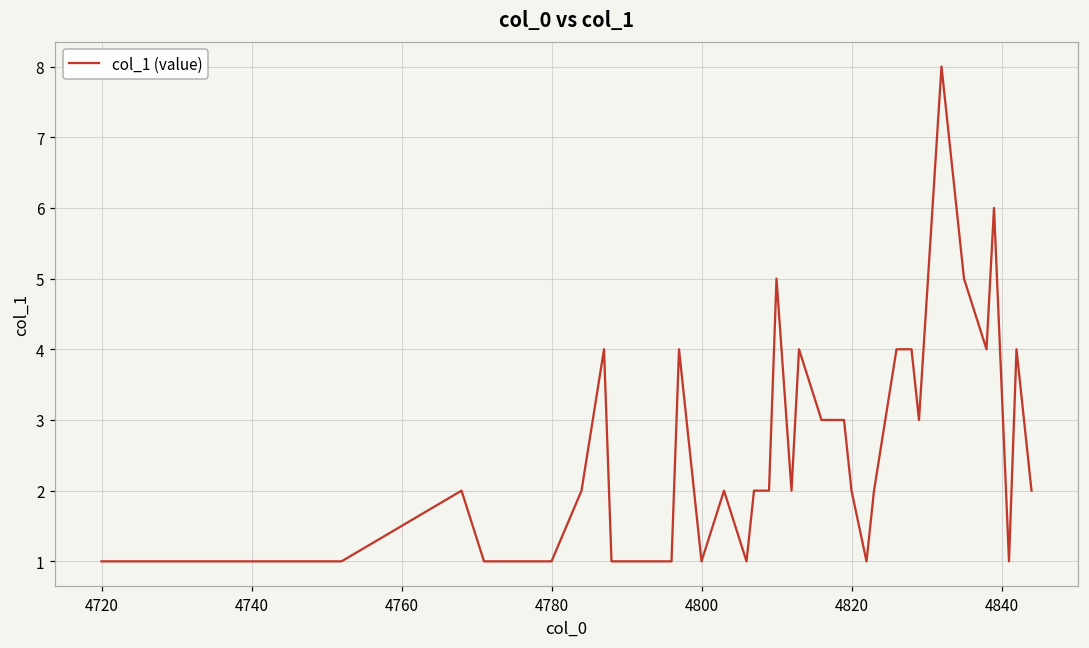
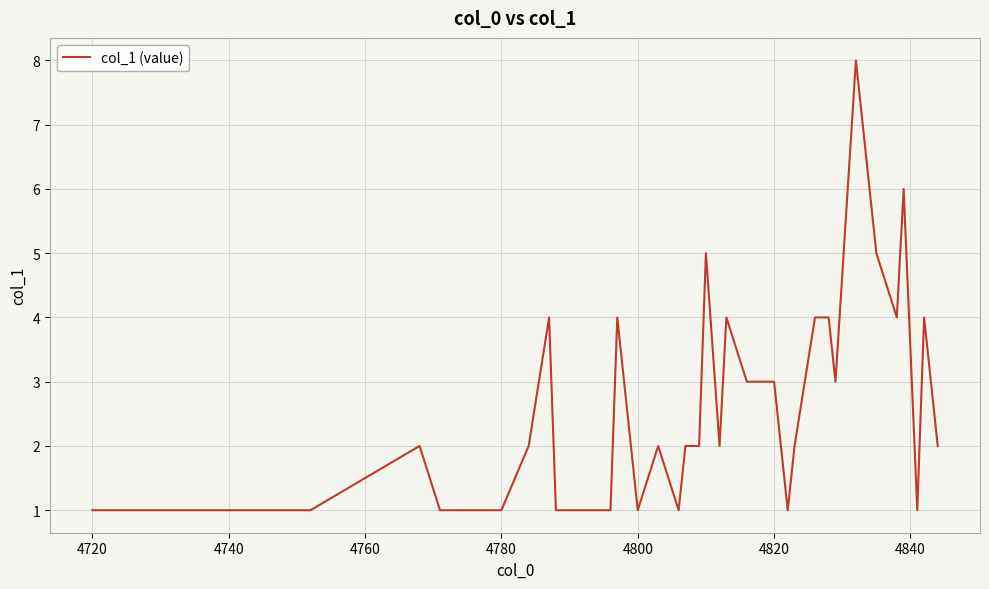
4820: 2 -> 3
